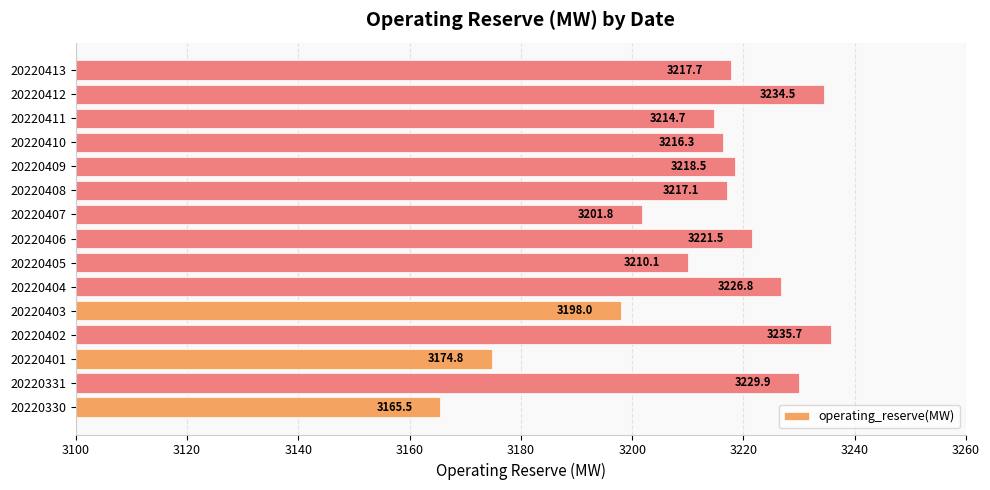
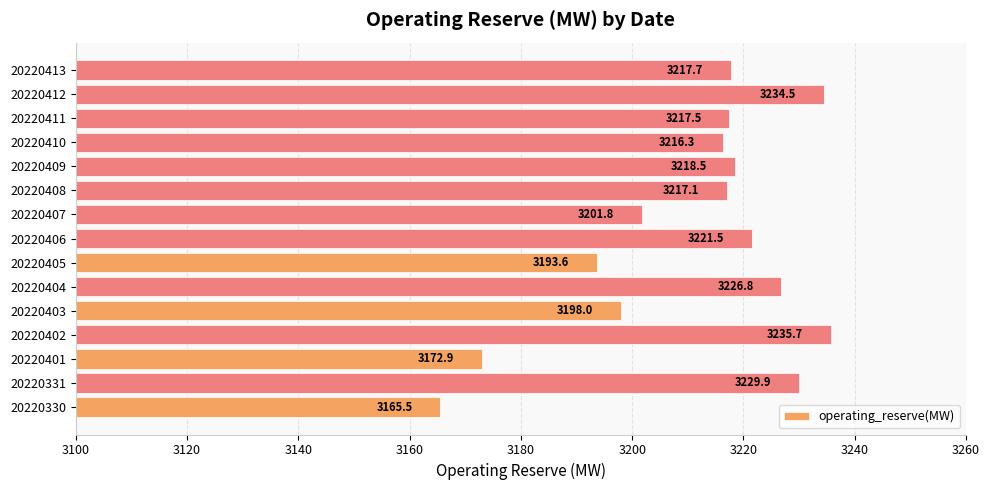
20220411: 3214.7 -> 3217.5
20220405: 3210.1 -> 3193.6
20220401: 3174.8 -> 3172.9
